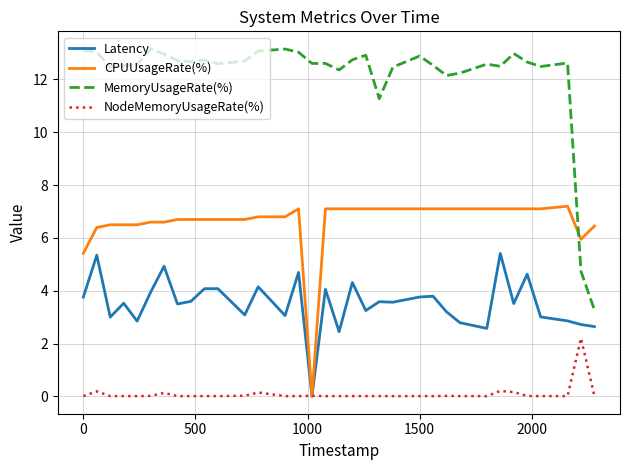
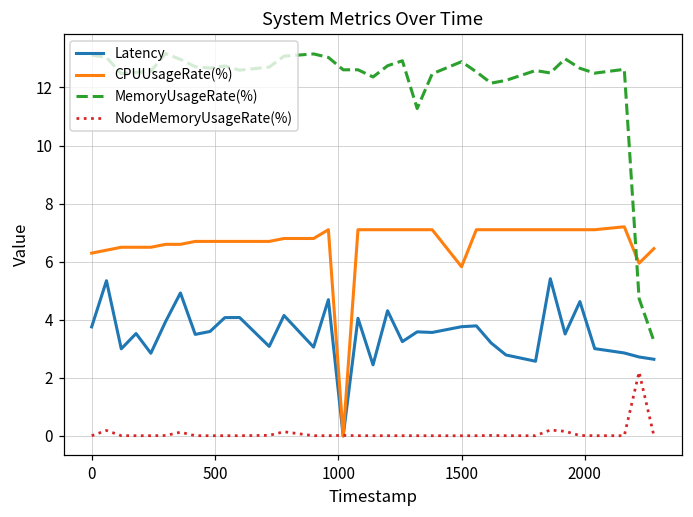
CPUUsageRate(%), 0: 5.4 -> 6.3
CPUUsageRate(%), 1500: 7.1 -> 5.8
